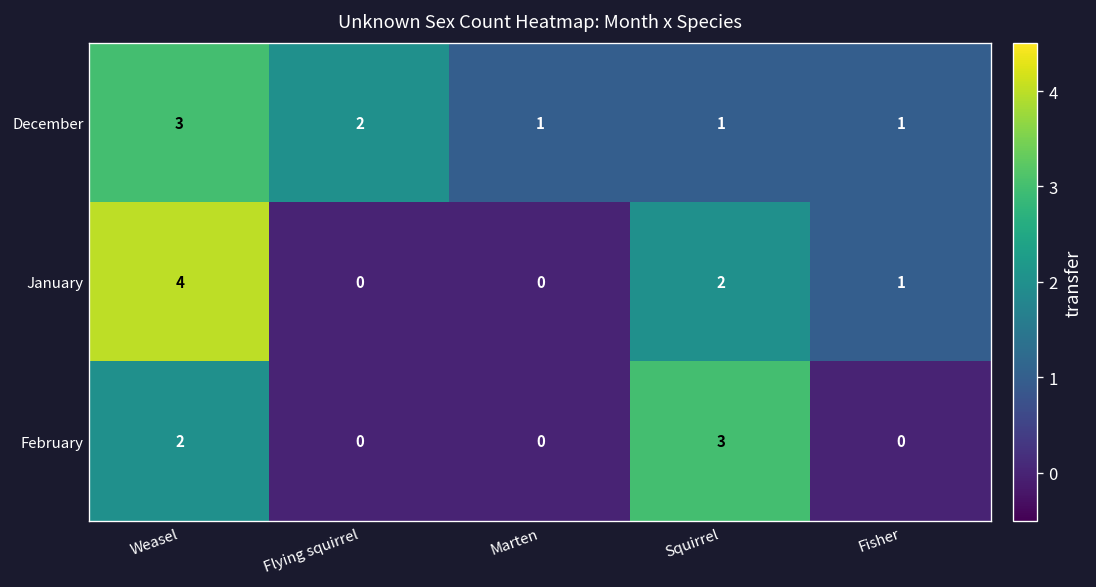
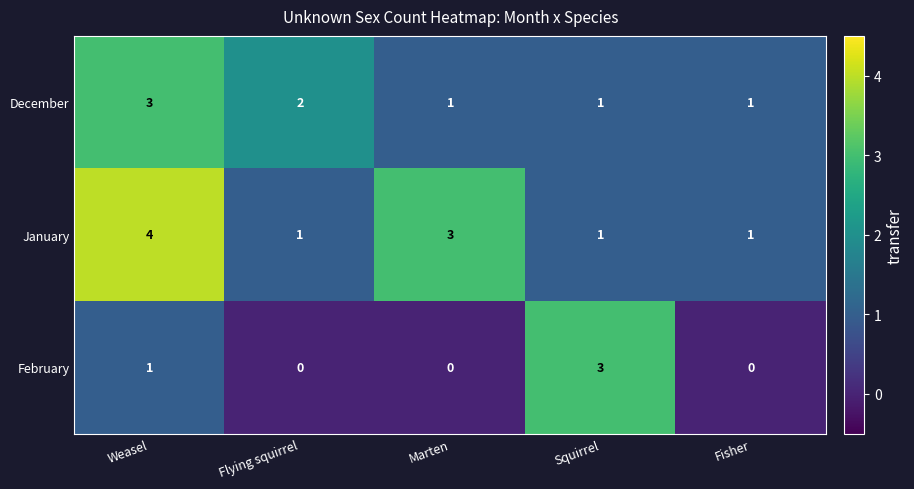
January, Flying squirrel: 0 -> 1
January, Marten: 0 -> 3
January, Squirrel: 2 -> 1
February, Weasel: 2 -> 1
